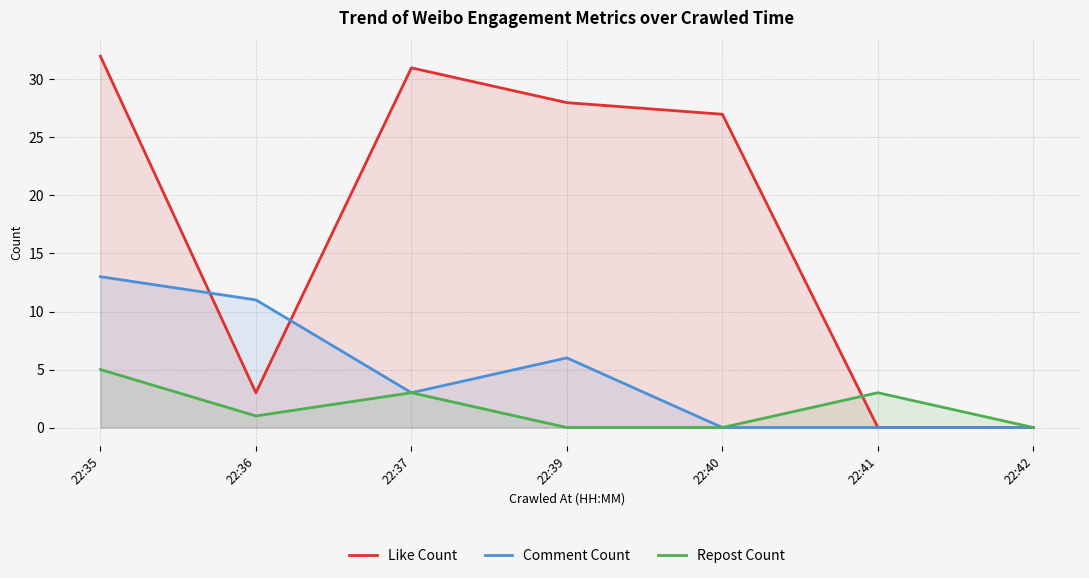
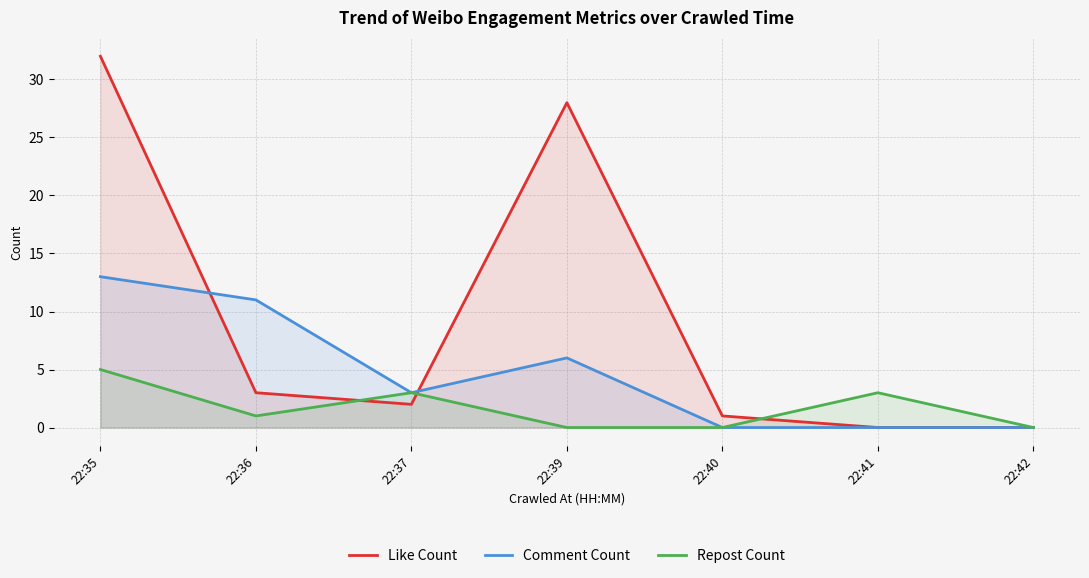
Like Count, 22:37: 31 -> 2
Like Count, 22:40: 27 -> 1
